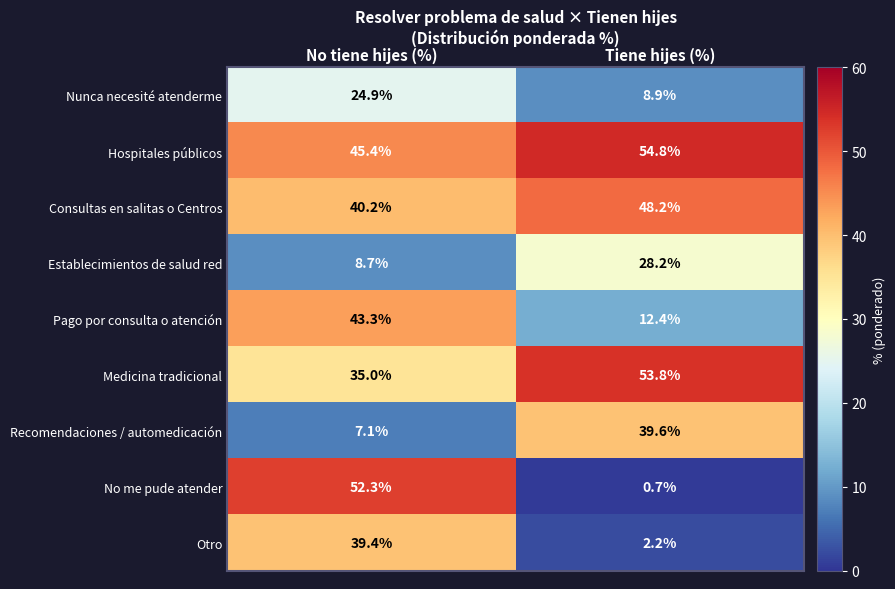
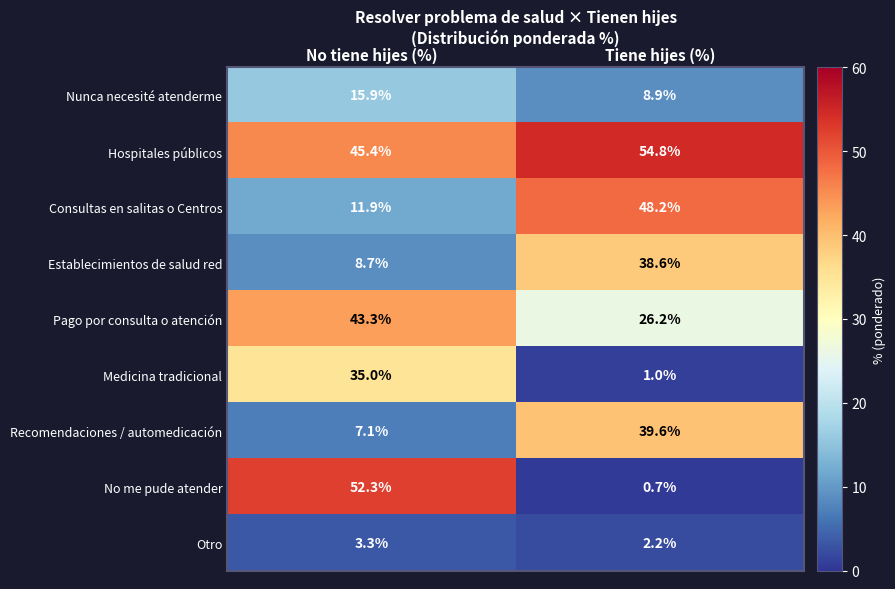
Nunca necesité atenderme, No tiene hijes (%): 24.9% -> 15.9%
Consultas en salitas o Centros, No tiene hijes (%): 40.2% -> 11.9%
Establecimientos de salud red, Tiene hijes (%): 28.2% -> 38.6%
Pago por consulta o atención, Tiene hijes (%): 12.4% -> 26.2%
Medicina tradicional, Tiene hijes (%): 53.8% -> 1.0%
Otro, No tiene hijes (%): 39.4% -> 3.3%
